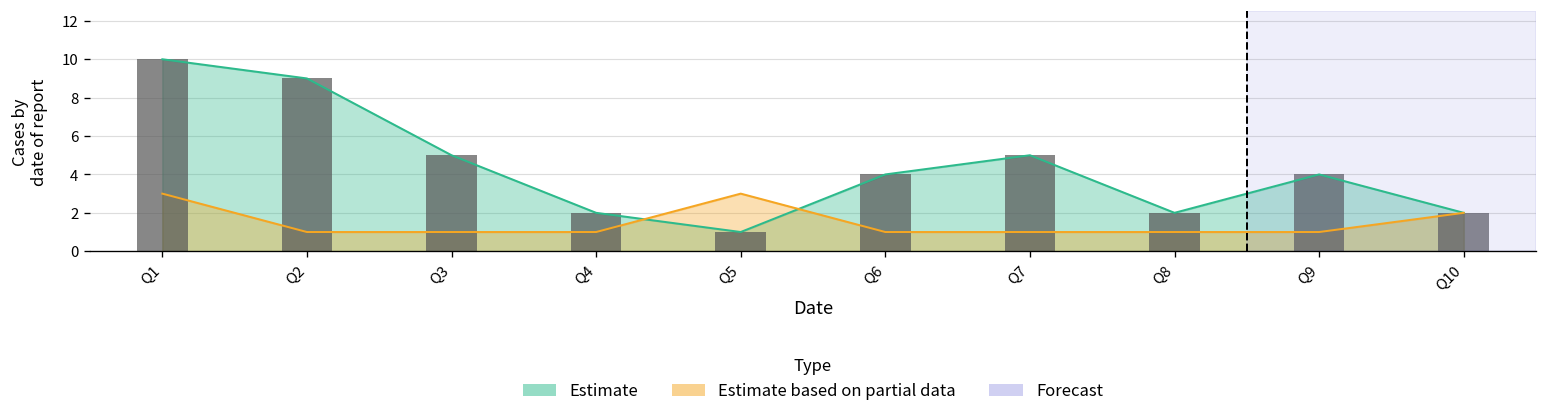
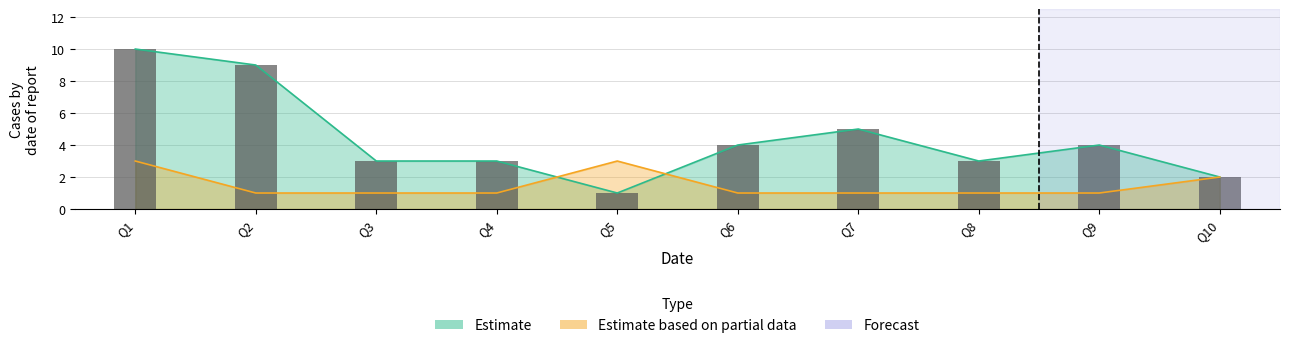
Estimate, Q3: 5 -> 3
Estimate, Q4: 2 -> 3
Estimate, Q8: 2 -> 3
